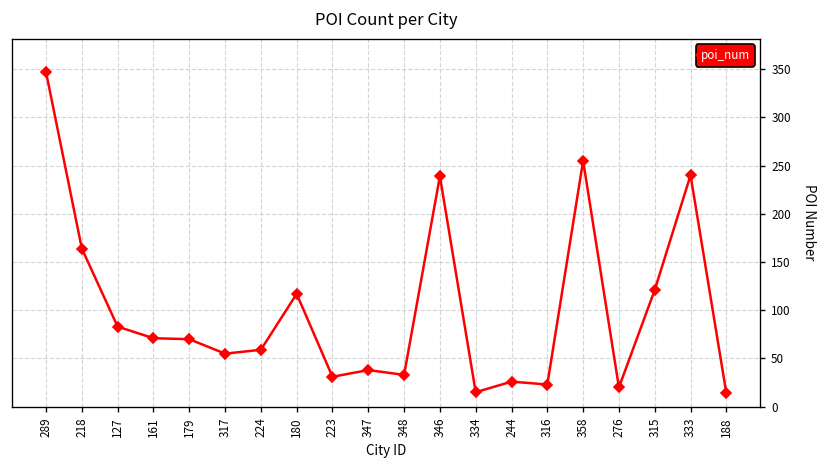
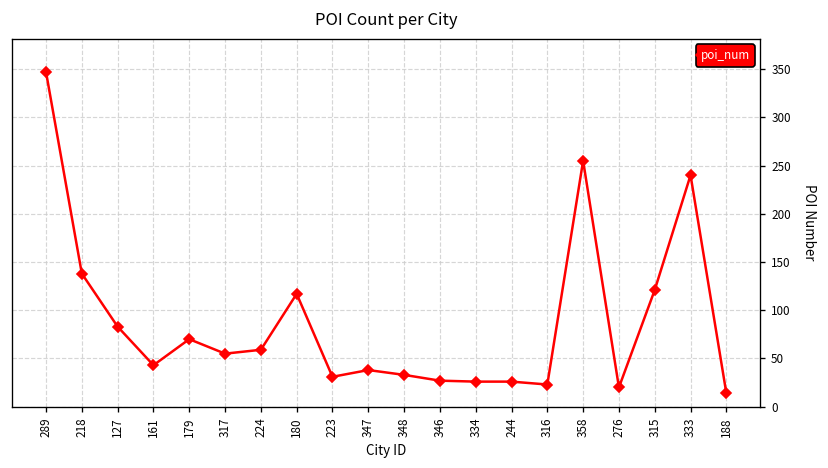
218: 160 -> 140
161: 70 -> 40
346: 240 -> 30
334: 20 -> 30
